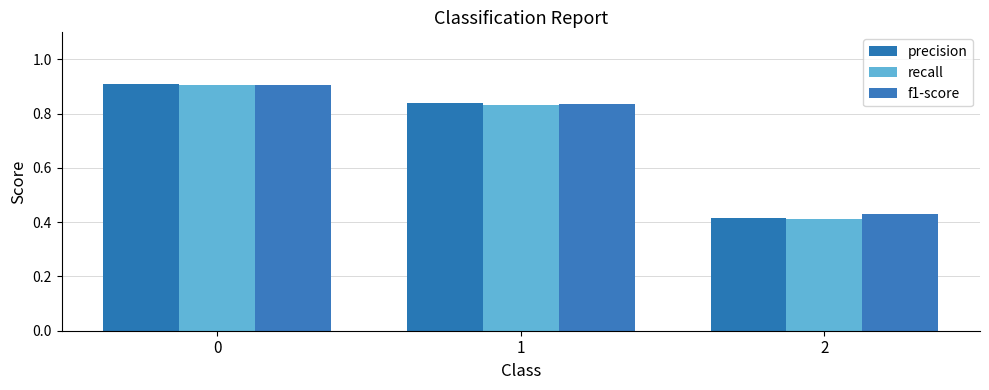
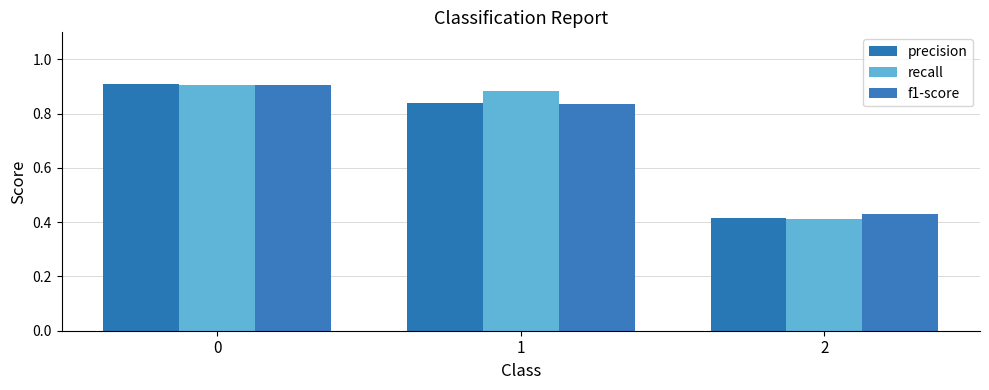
recall, 1: 0.83 -> 0.88
